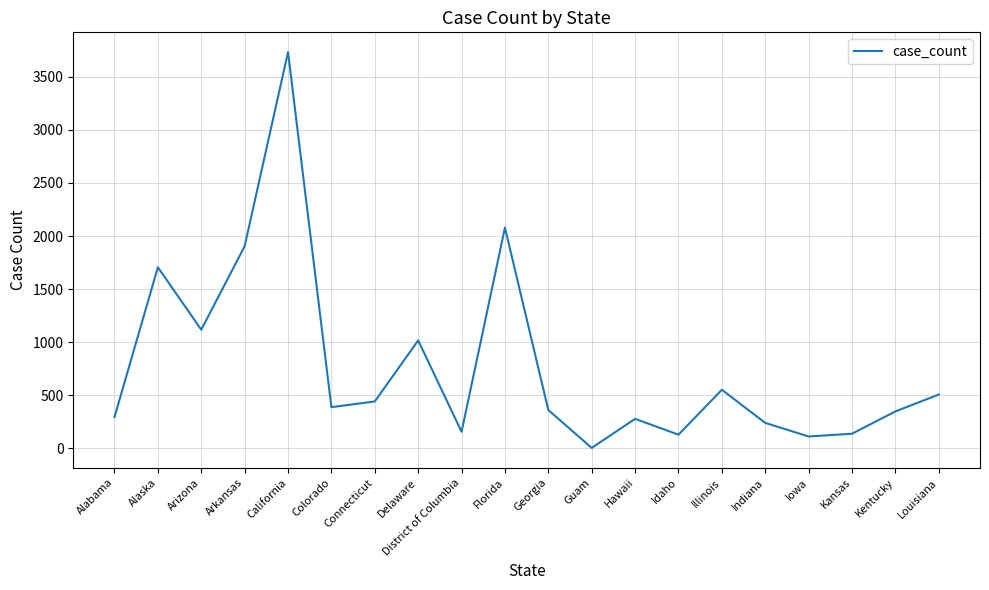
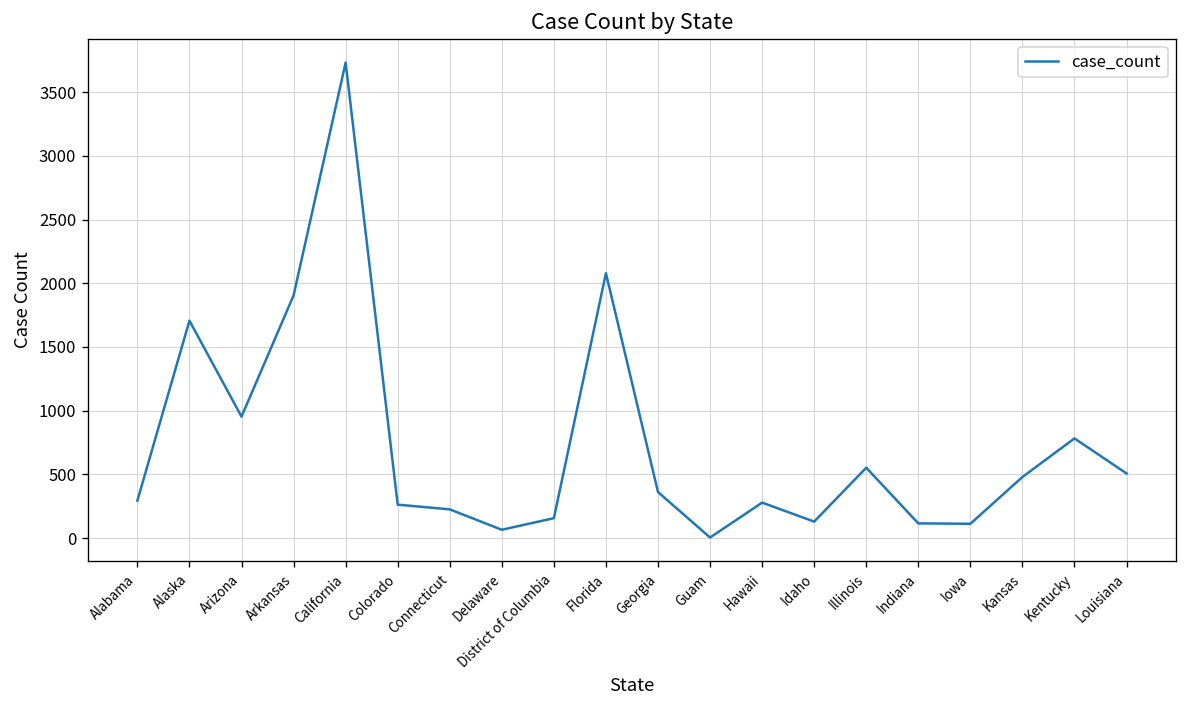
Arizona: 1120 -> 950
Colorado: 390 -> 260
Connecticut: 440 -> 230
Delaware: 1020 -> 70
Indiana: 240 -> 120
Kansas: 140 -> 480
Kentucky: 350 -> 780
